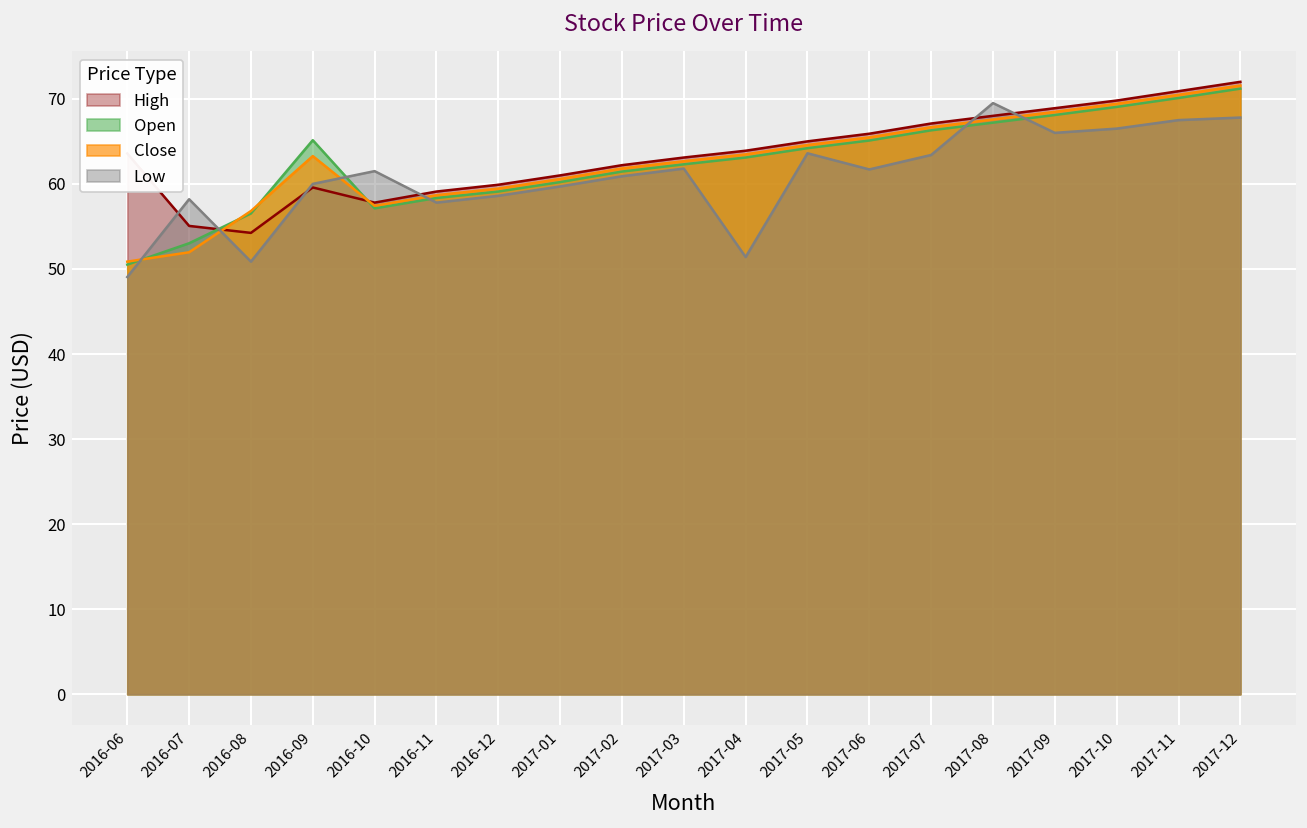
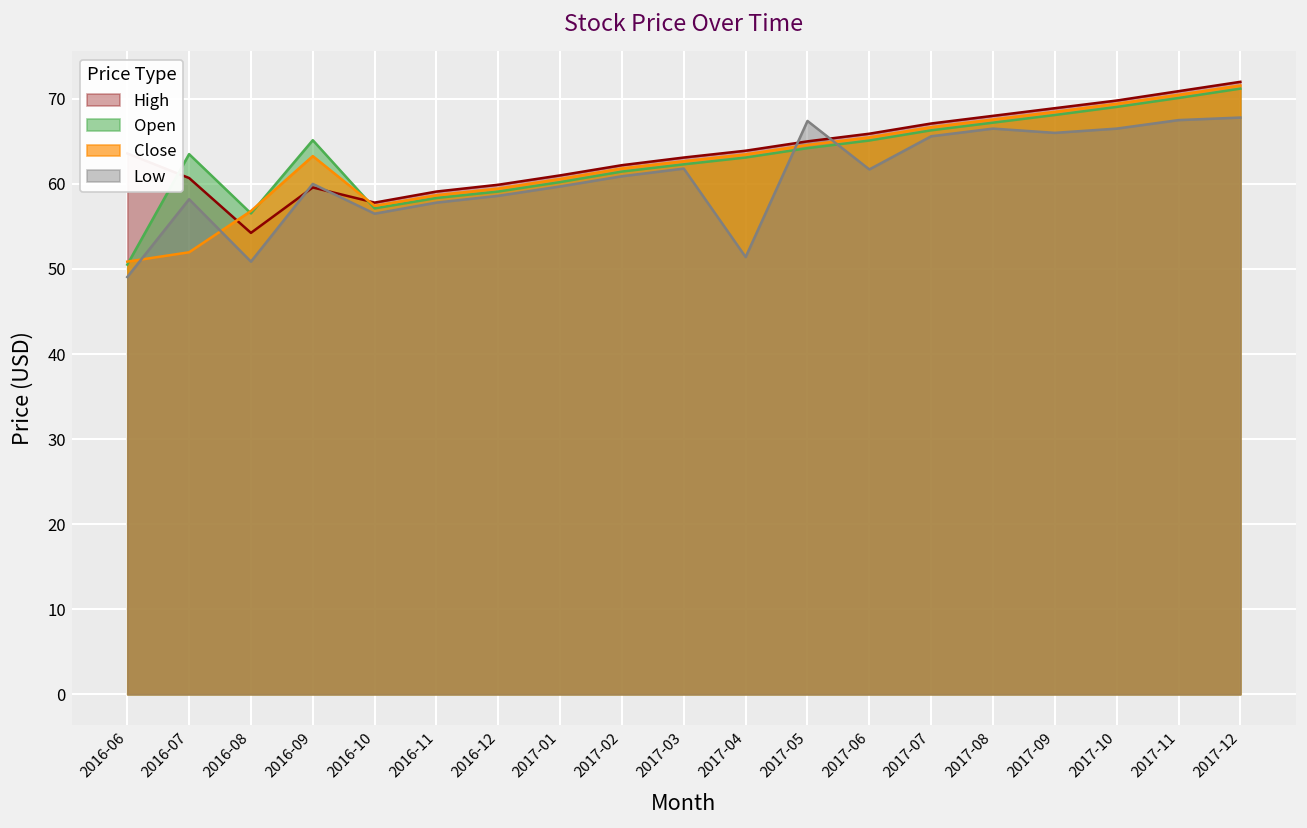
High, 2016-07: 55 -> 61
Open, 2016-07: 53 -> 64
Low, 2016-10: 62 -> 57
Low, 2017-05: 64 -> 67
Low, 2017-07: 63 -> 66
Low, 2017-08: 70 -> 67
